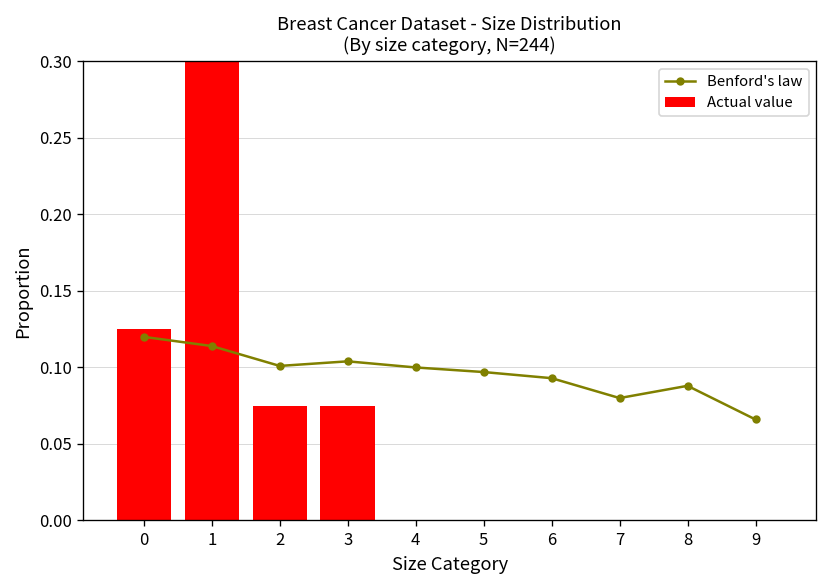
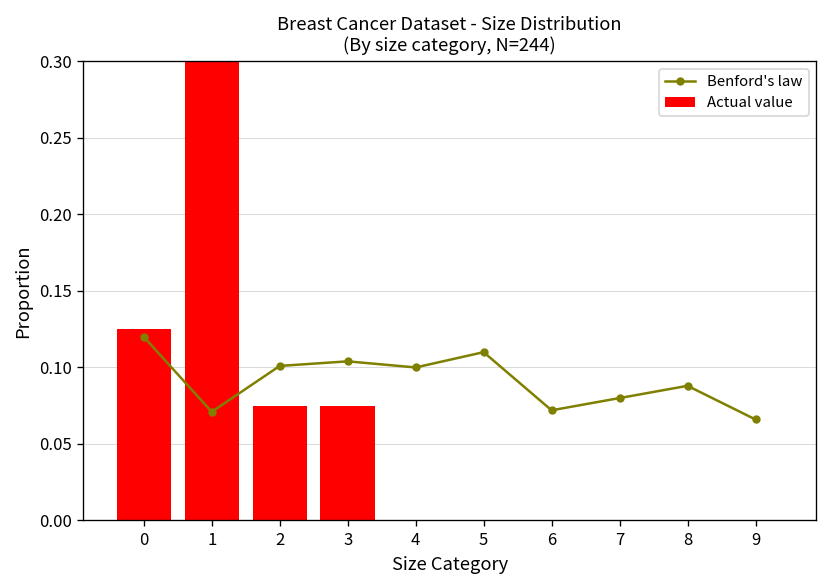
Benford's law, 1: 0.114 -> 0.071
Benford's law, 5: 0.097 -> 0.110
Benford's law, 6: 0.093 -> 0.072
